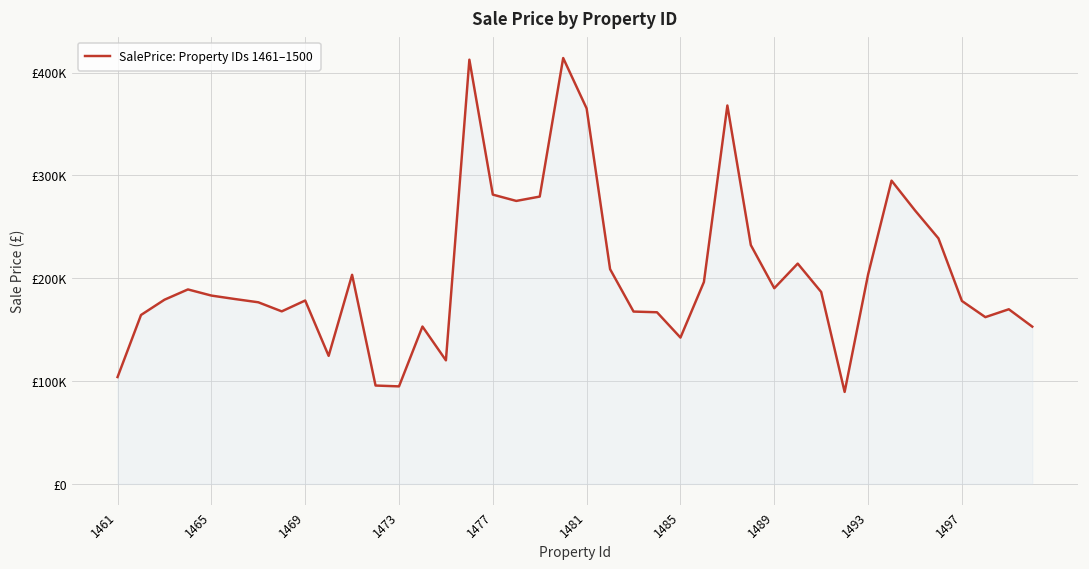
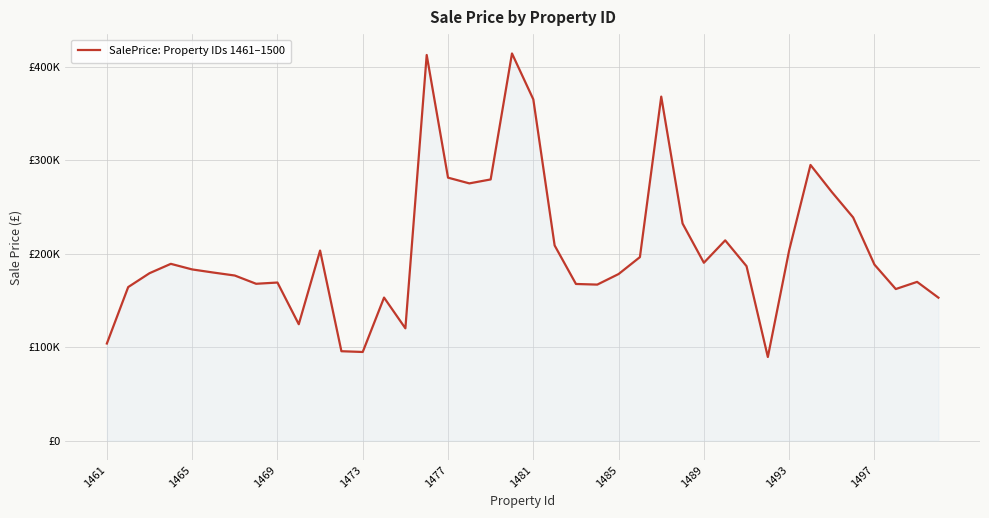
1469: £180000 -> £170000
1485: £140000 -> £180000
1497: £180000 -> £190000
